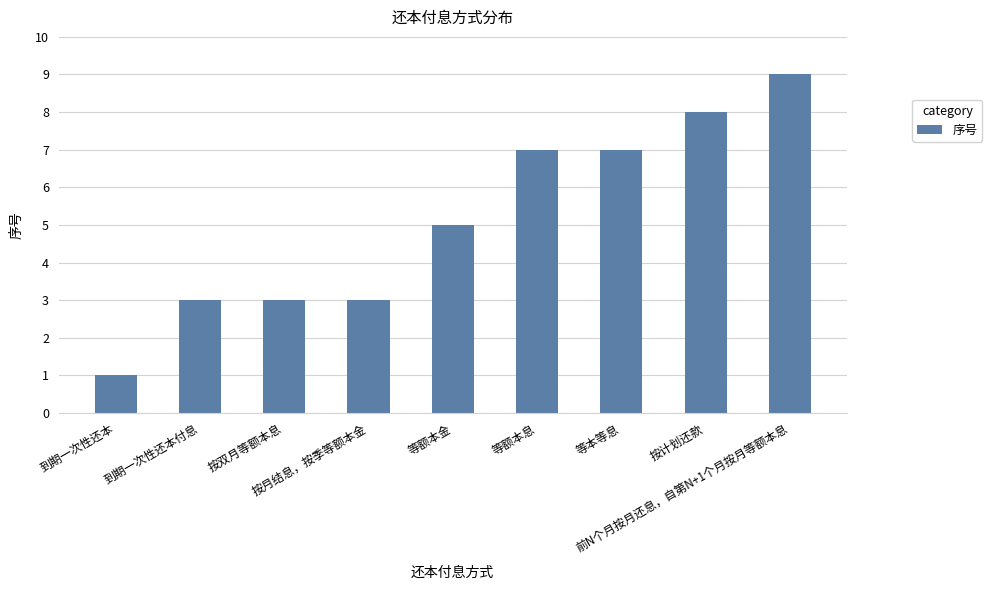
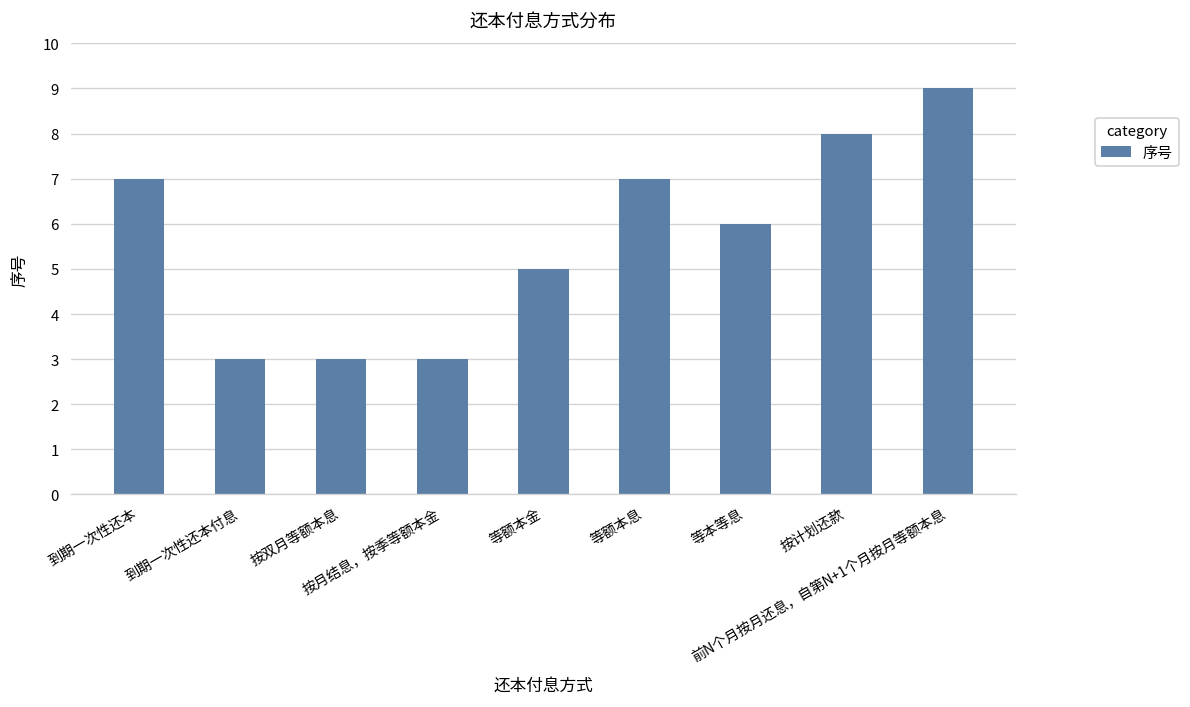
到期一次性还本: 1 -> 7
等本等息: 7 -> 6
